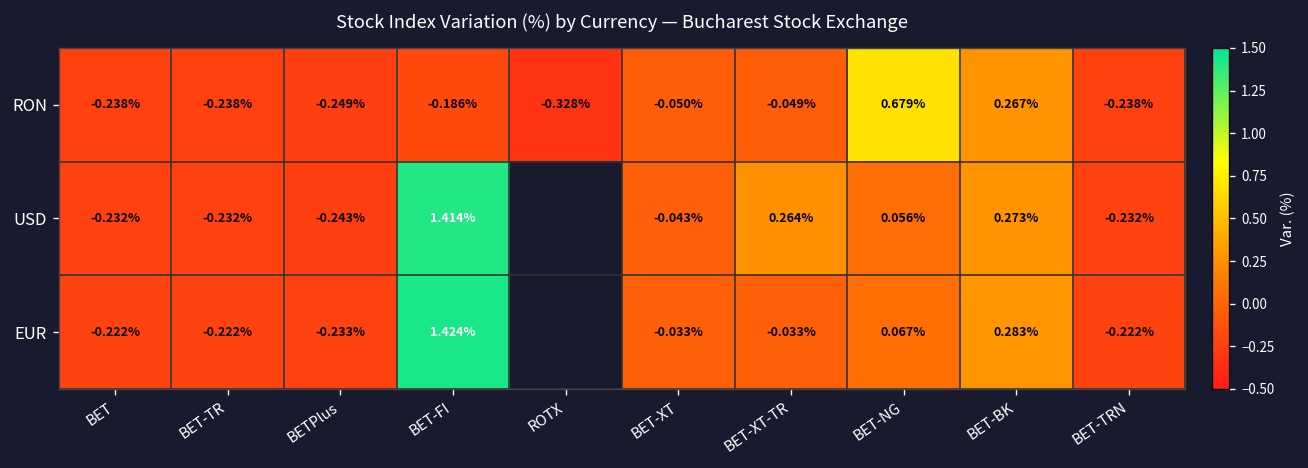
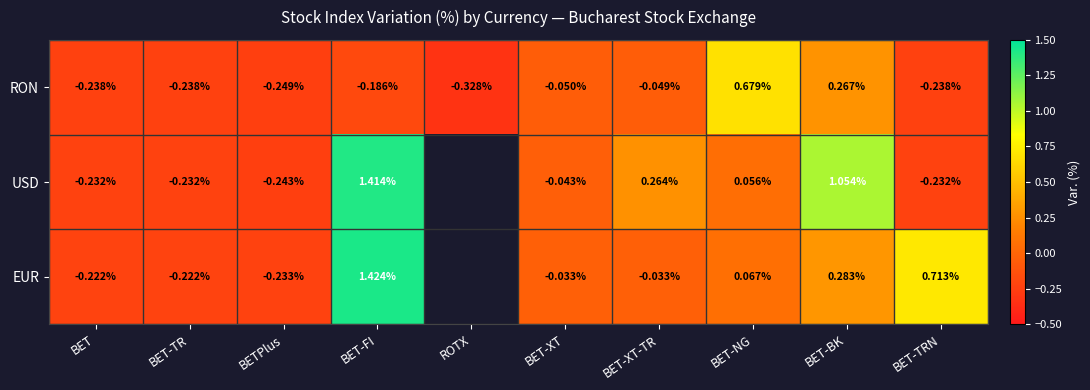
USD, BET-BK: 0.273% -> 1.054%
EUR, BET-TRN: -0.222% -> 0.713%
